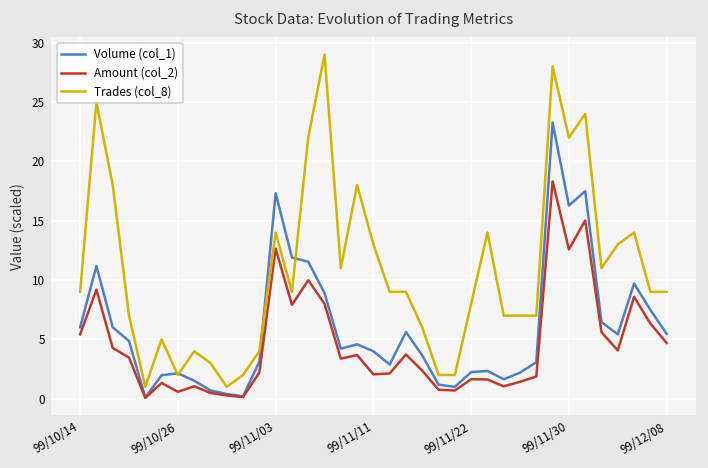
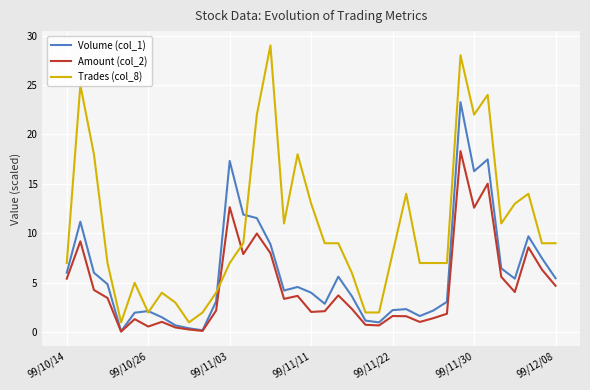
Trades (col_8), 99/10/14: 9 -> 7
Trades (col_8), 99/11/03: 14 -> 7
